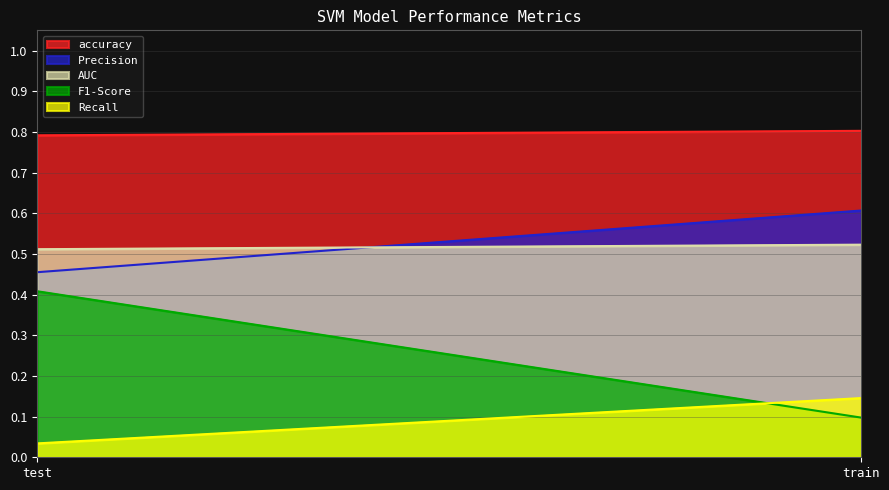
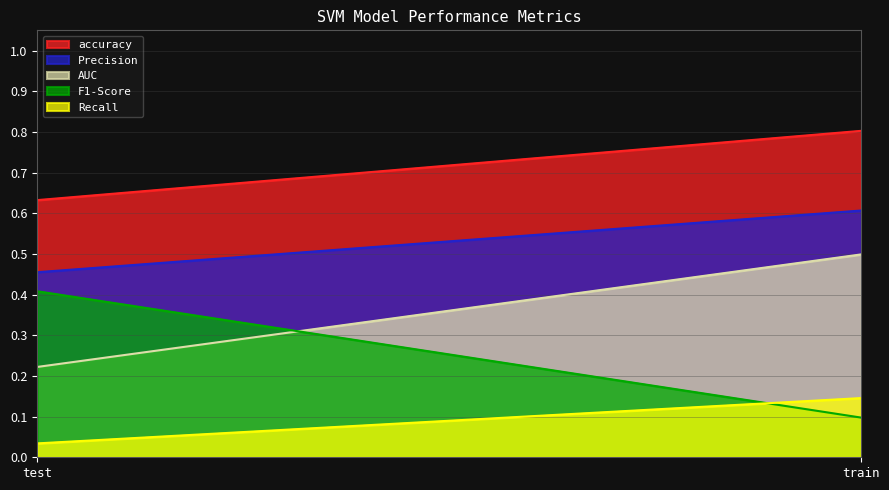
accuracy, test: 0.79 -> 0.63
AUC, test: 0.51 -> 0.22
AUC, train: 0.52 -> 0.50
